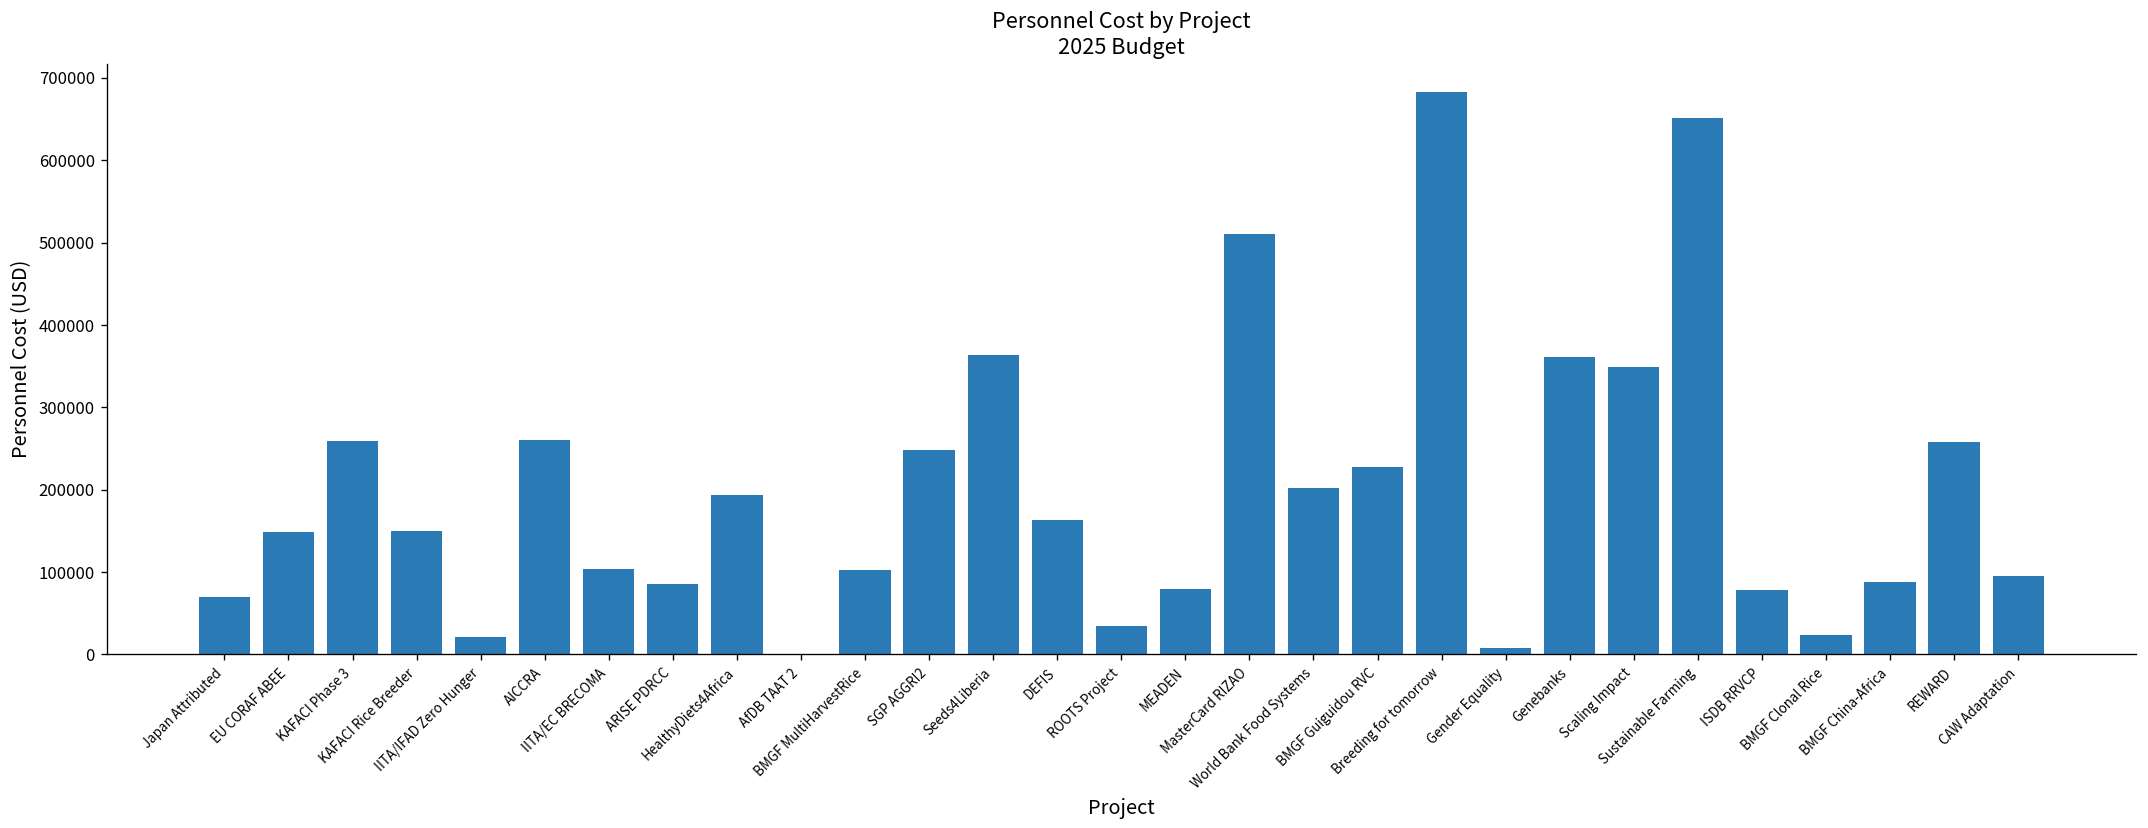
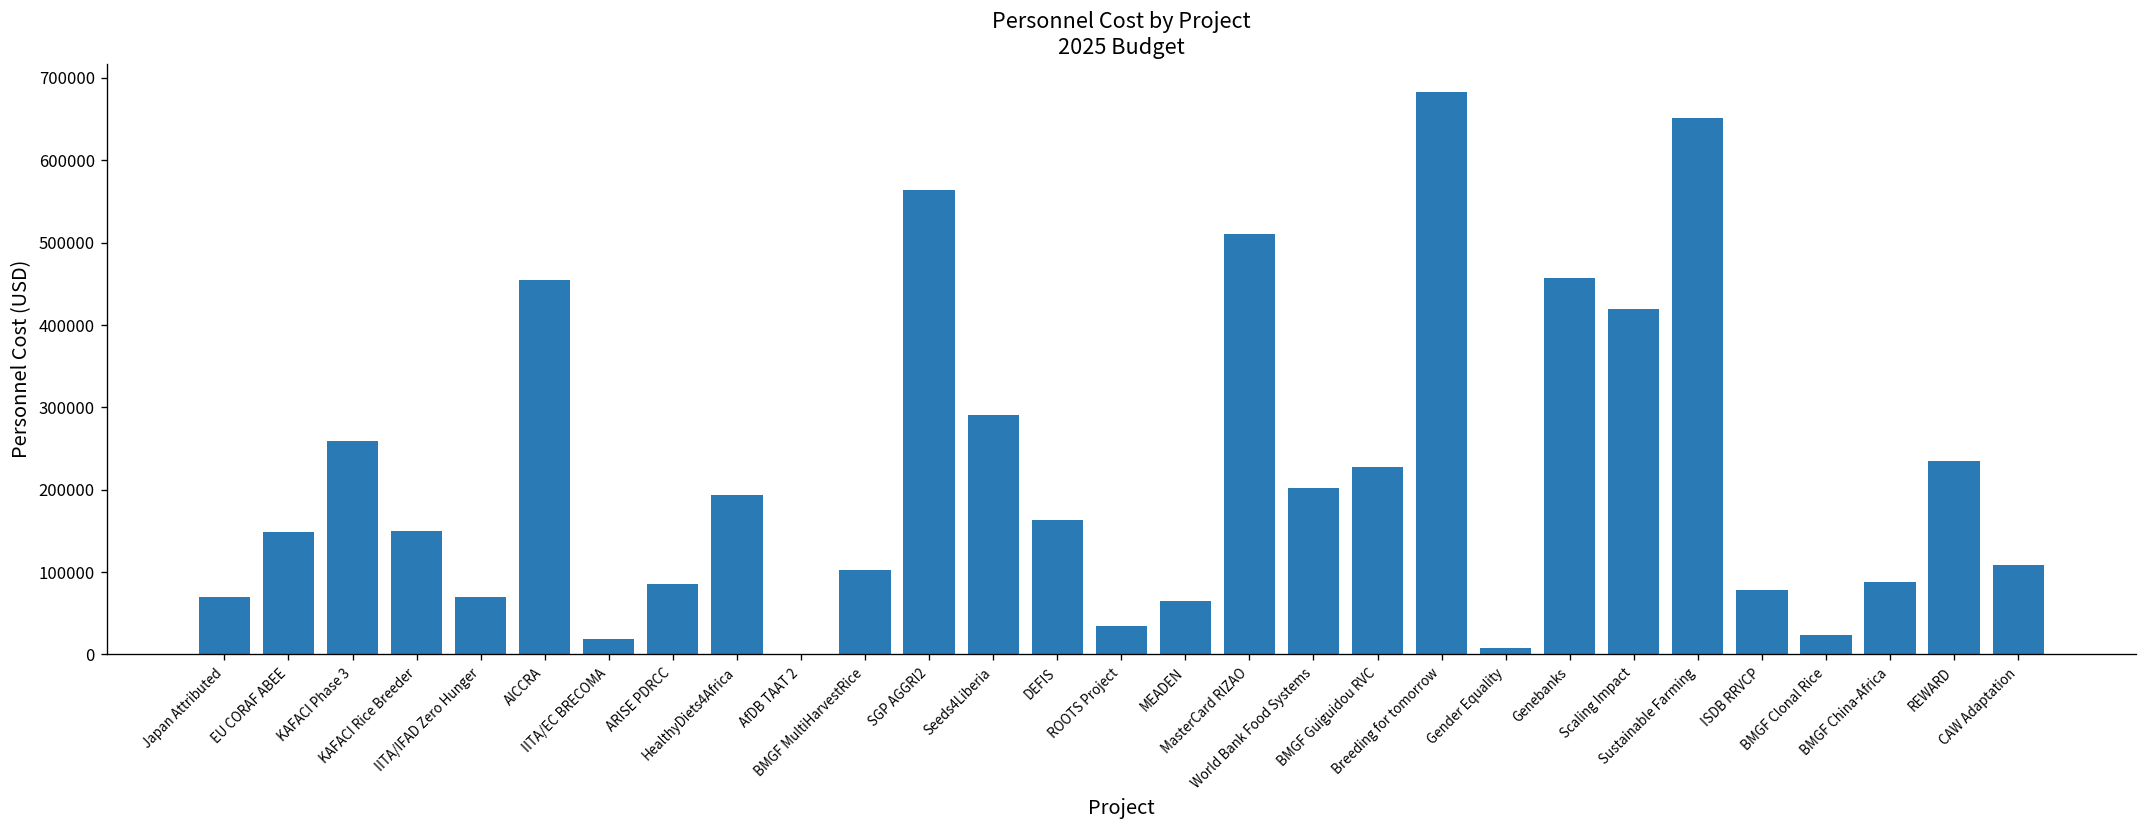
IITA/IFAD Zero Hunger: 20000 -> 70000
AICCRA: 260000 -> 450000
IITA/EC BRECOMA: 100000 -> 20000
SGP AGGRI2: 250000 -> 560000
Seeds4Liberia: 360000 -> 290000
MEADEN: 80000 -> 60000
Genebanks: 360000 -> 460000
Scaling Impact: 350000 -> 420000
REWARD: 260000 -> 230000
CAW Adaptation: 100000 -> 110000
